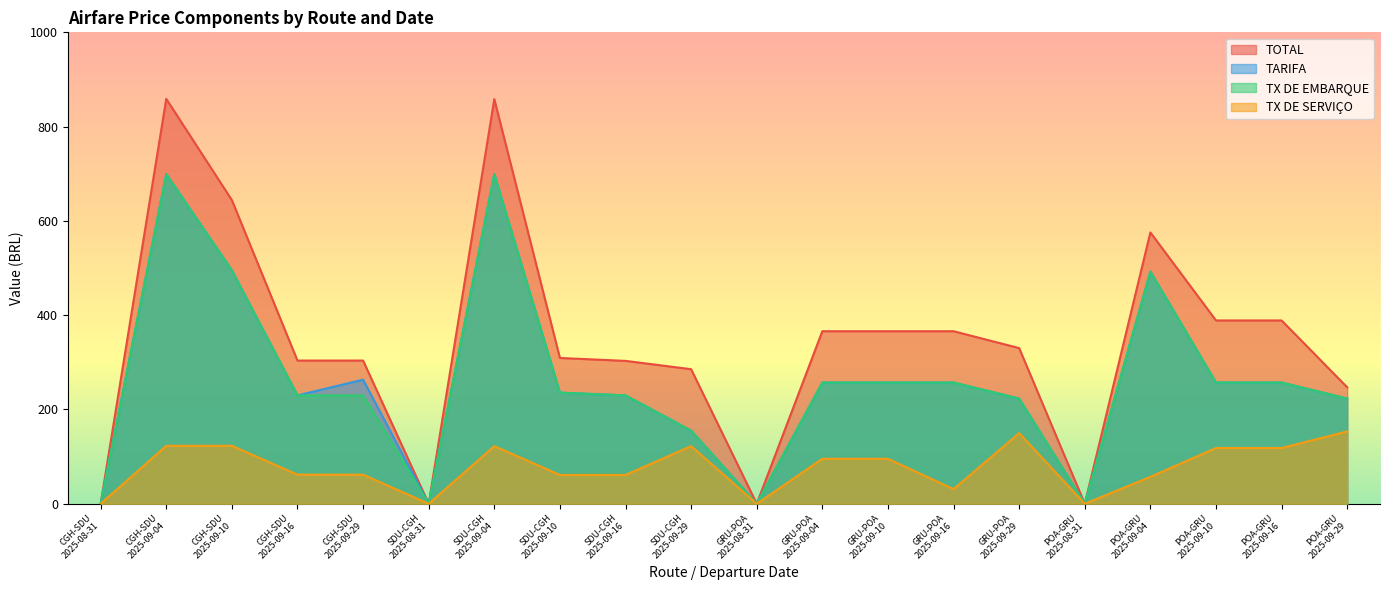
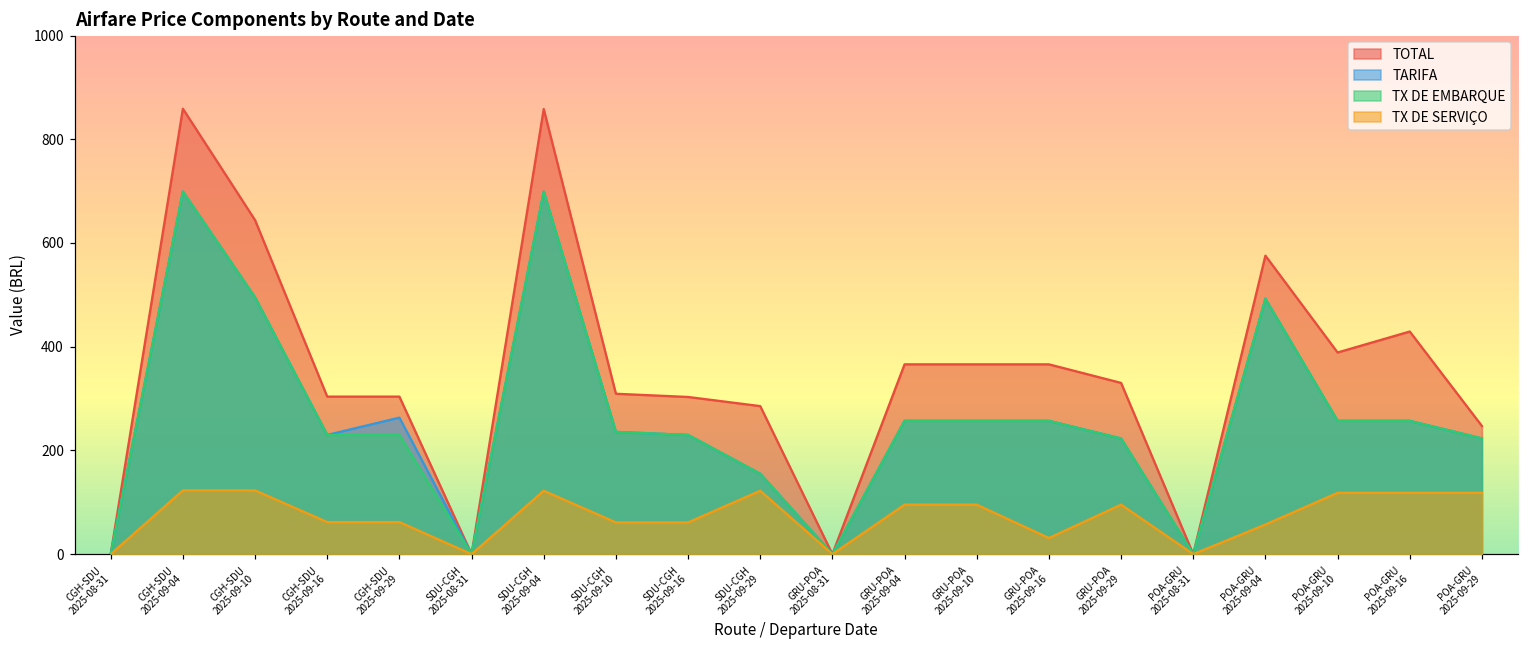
TX DE SERVIÇO, GRU-POA 2025-09-29: 150 -> 100
TOTAL, POA-GRU 2025-09-16: 390 -> 430
TX DE SERVIÇO, POA-GRU 2025-09-29: 150 -> 120
